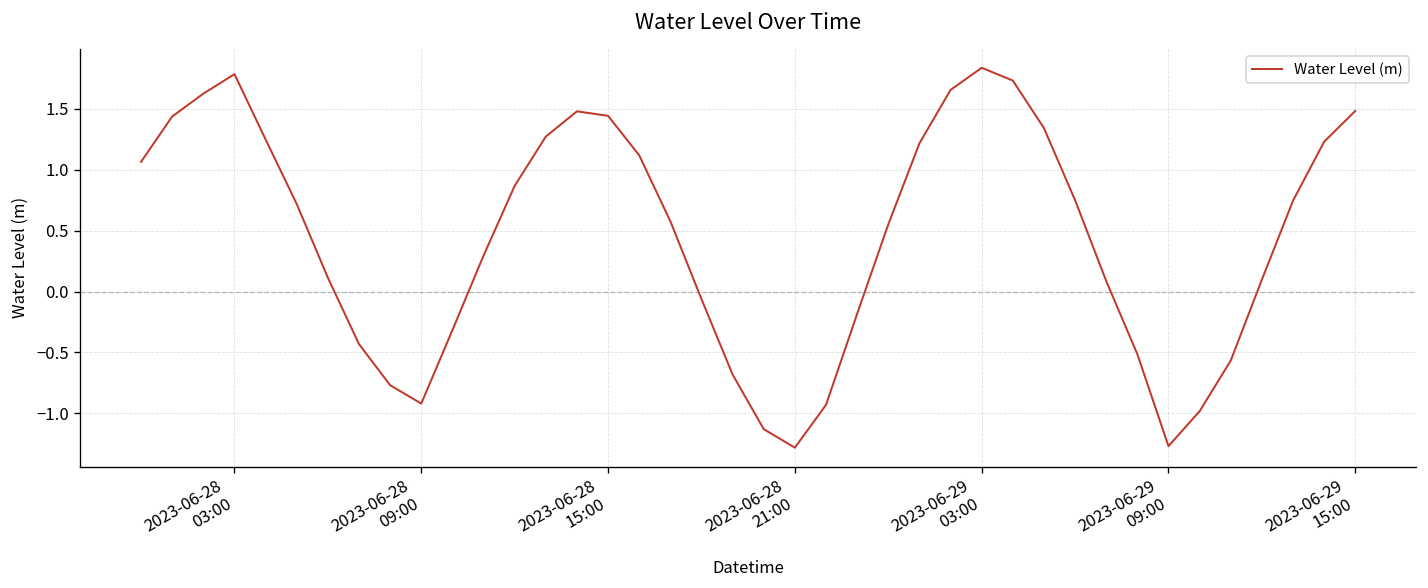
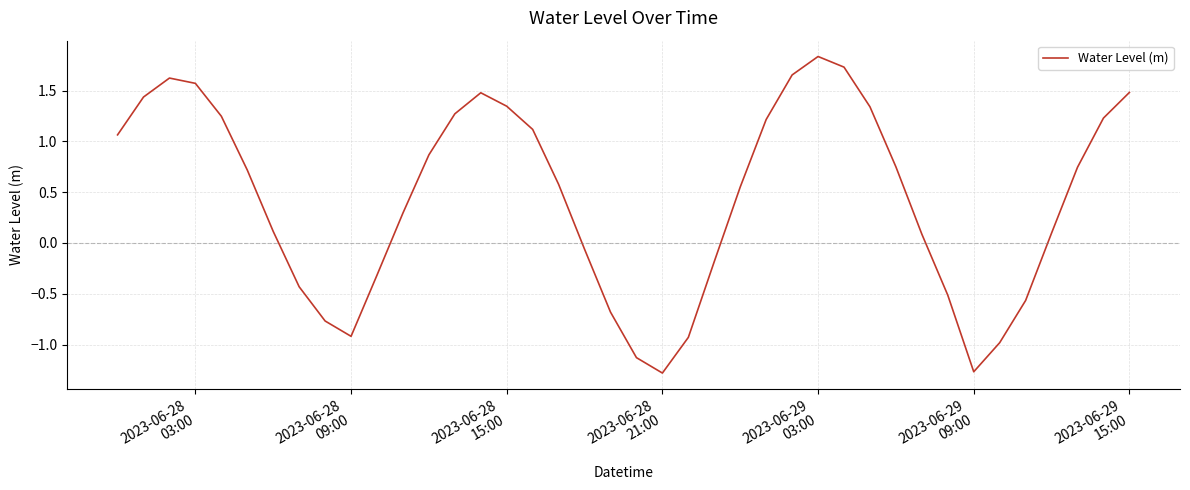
2023-06-28 03:00: 1.78 -> 1.57
2023-06-28 15:00: 1.44 -> 1.35
